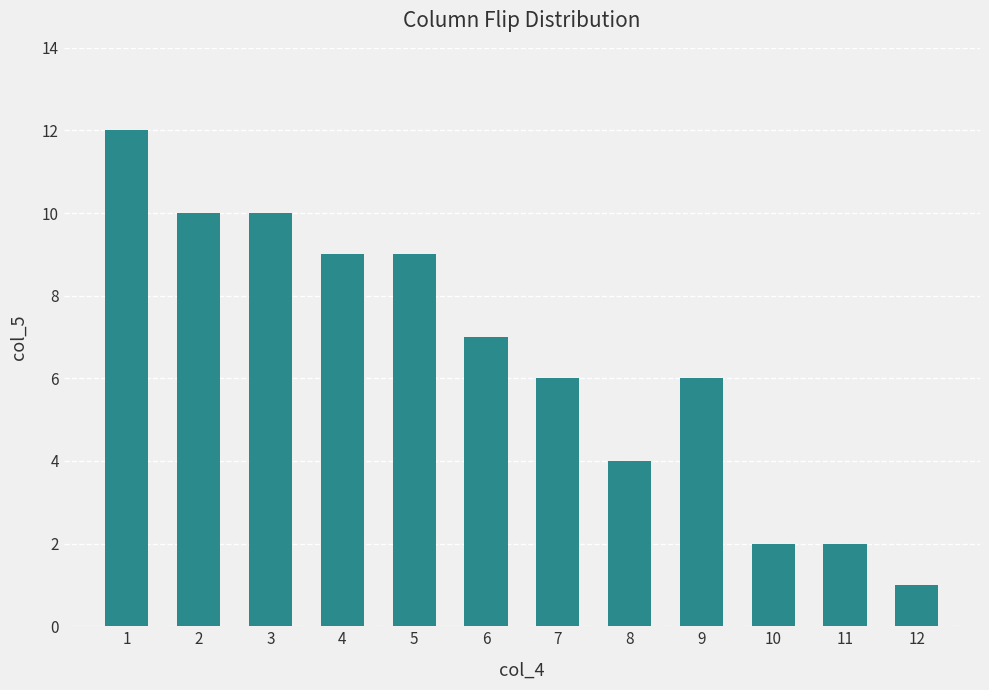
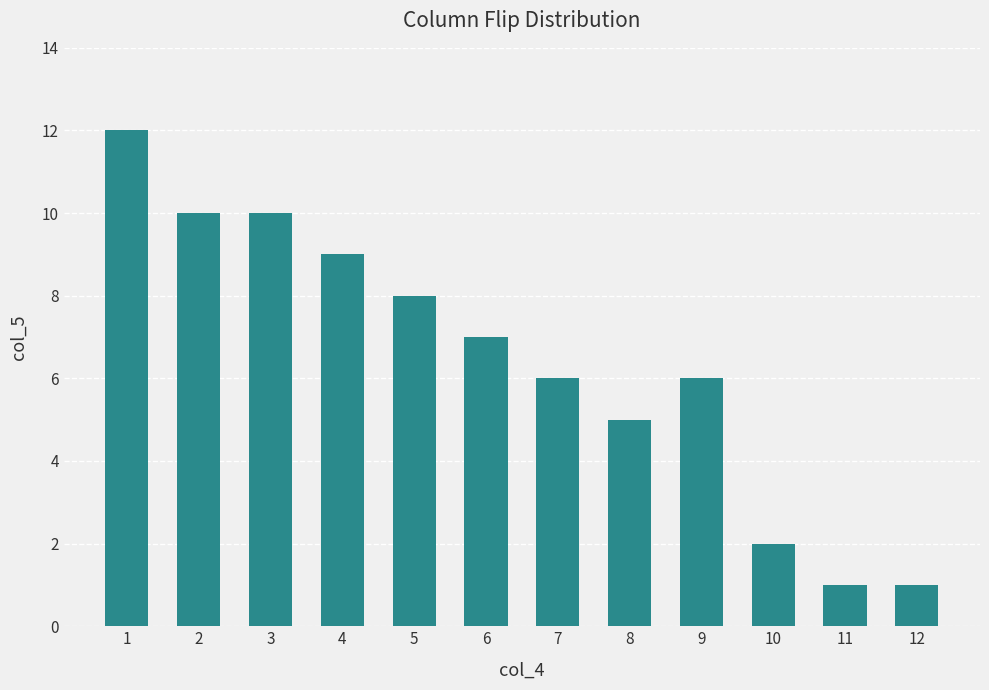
5: 9 -> 8
8: 4 -> 5
11: 2 -> 1
